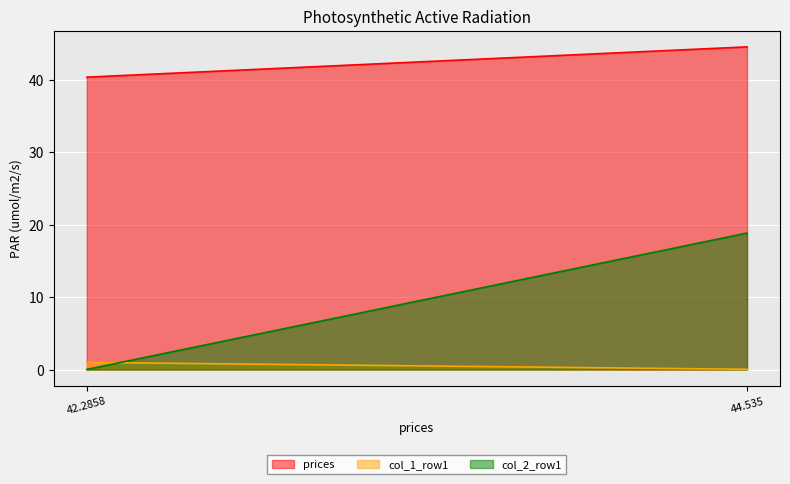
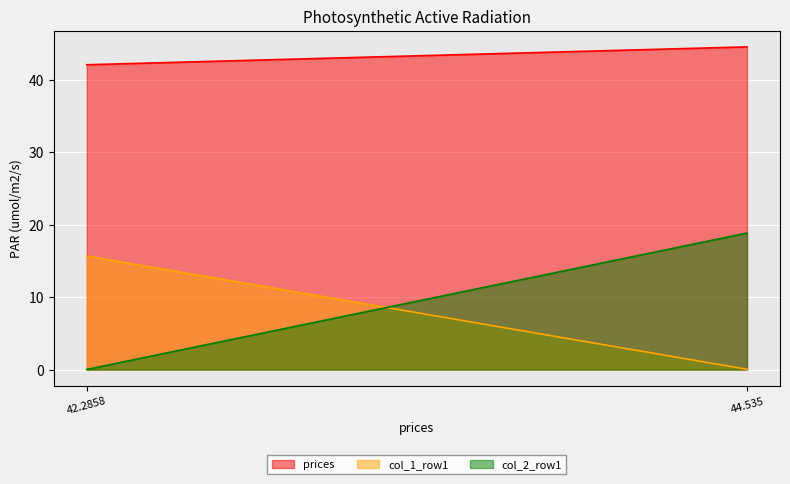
prices, 42.2858: 40 -> 42
col_1_row1, 42.2858: 1 -> 16
